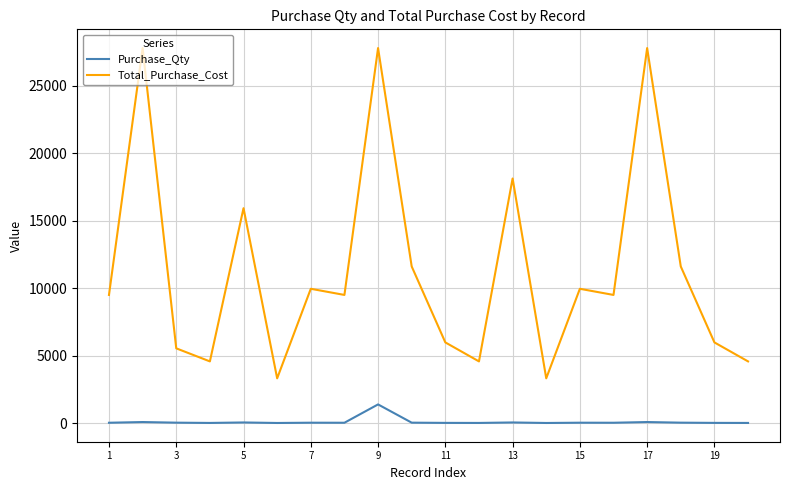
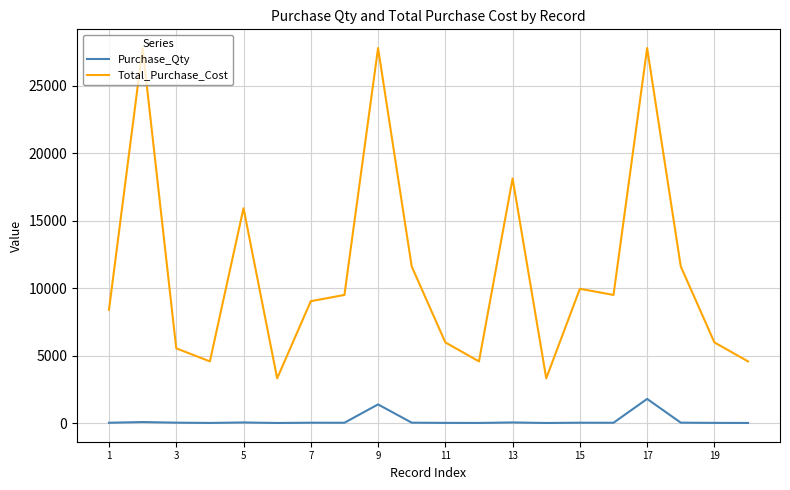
Total_Purchase_Cost, 1: 9500 -> 8400
Total_Purchase_Cost, 7: 10000 -> 9000
Purchase_Qty, 17: 100 -> 1800
